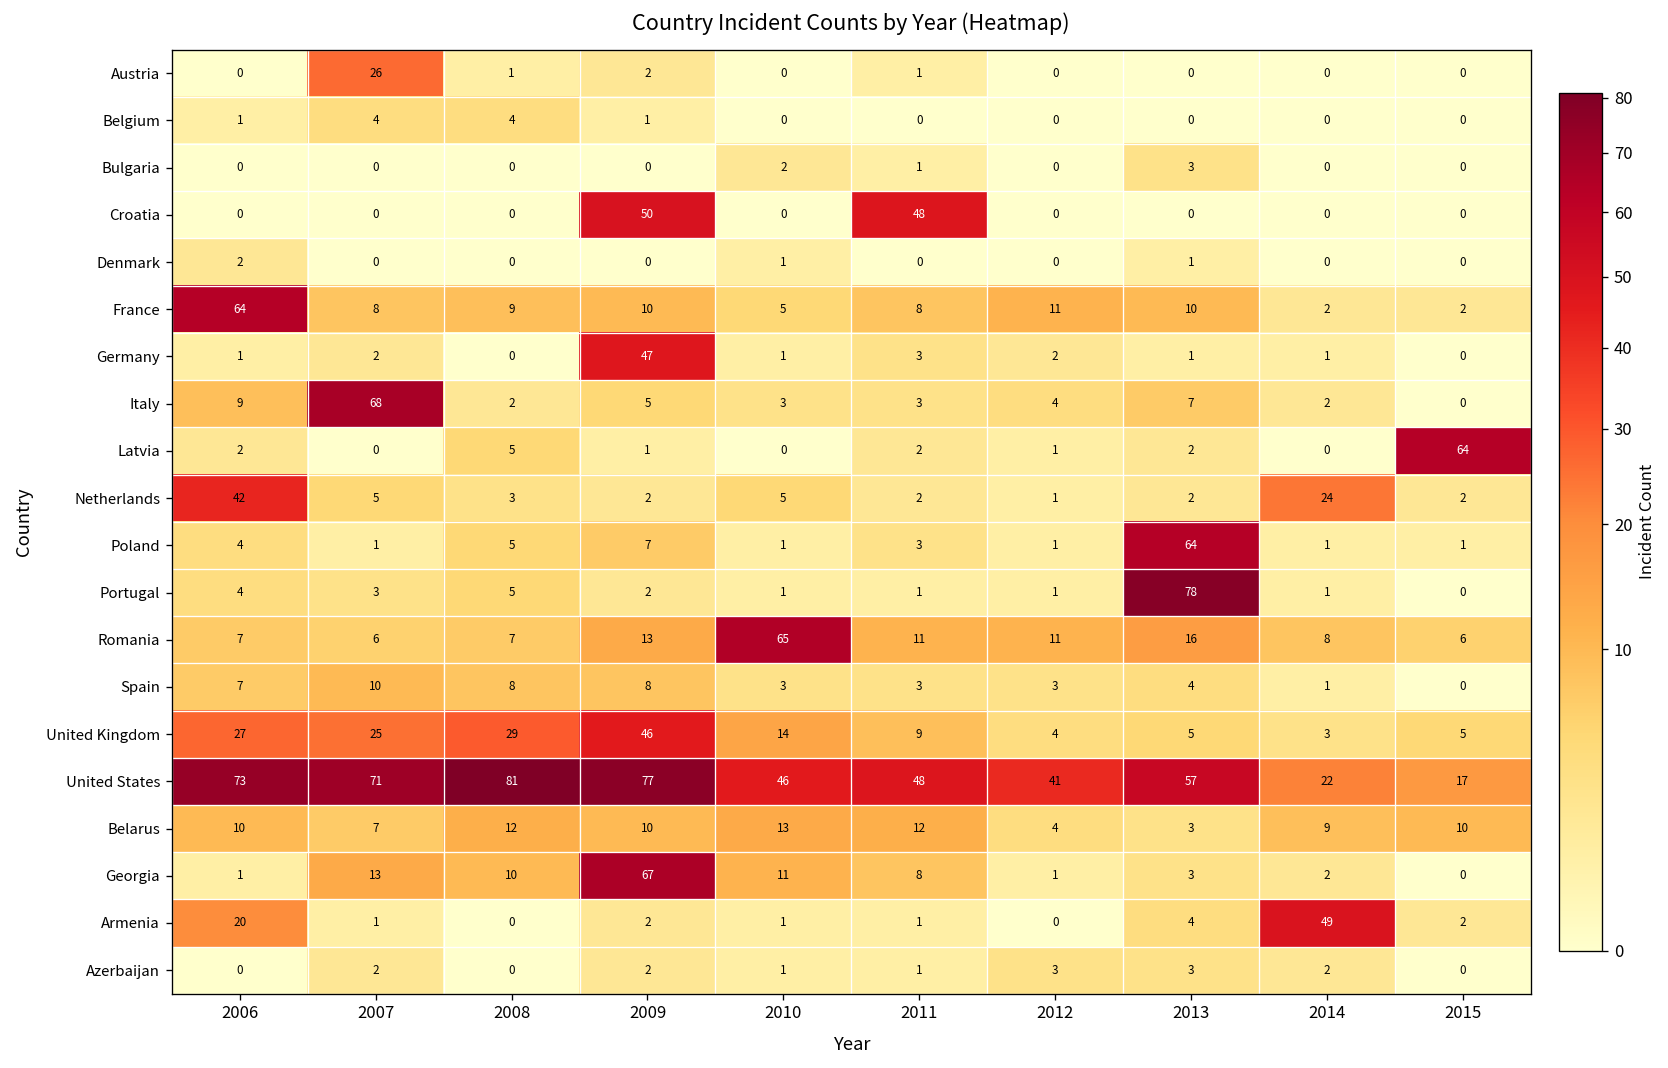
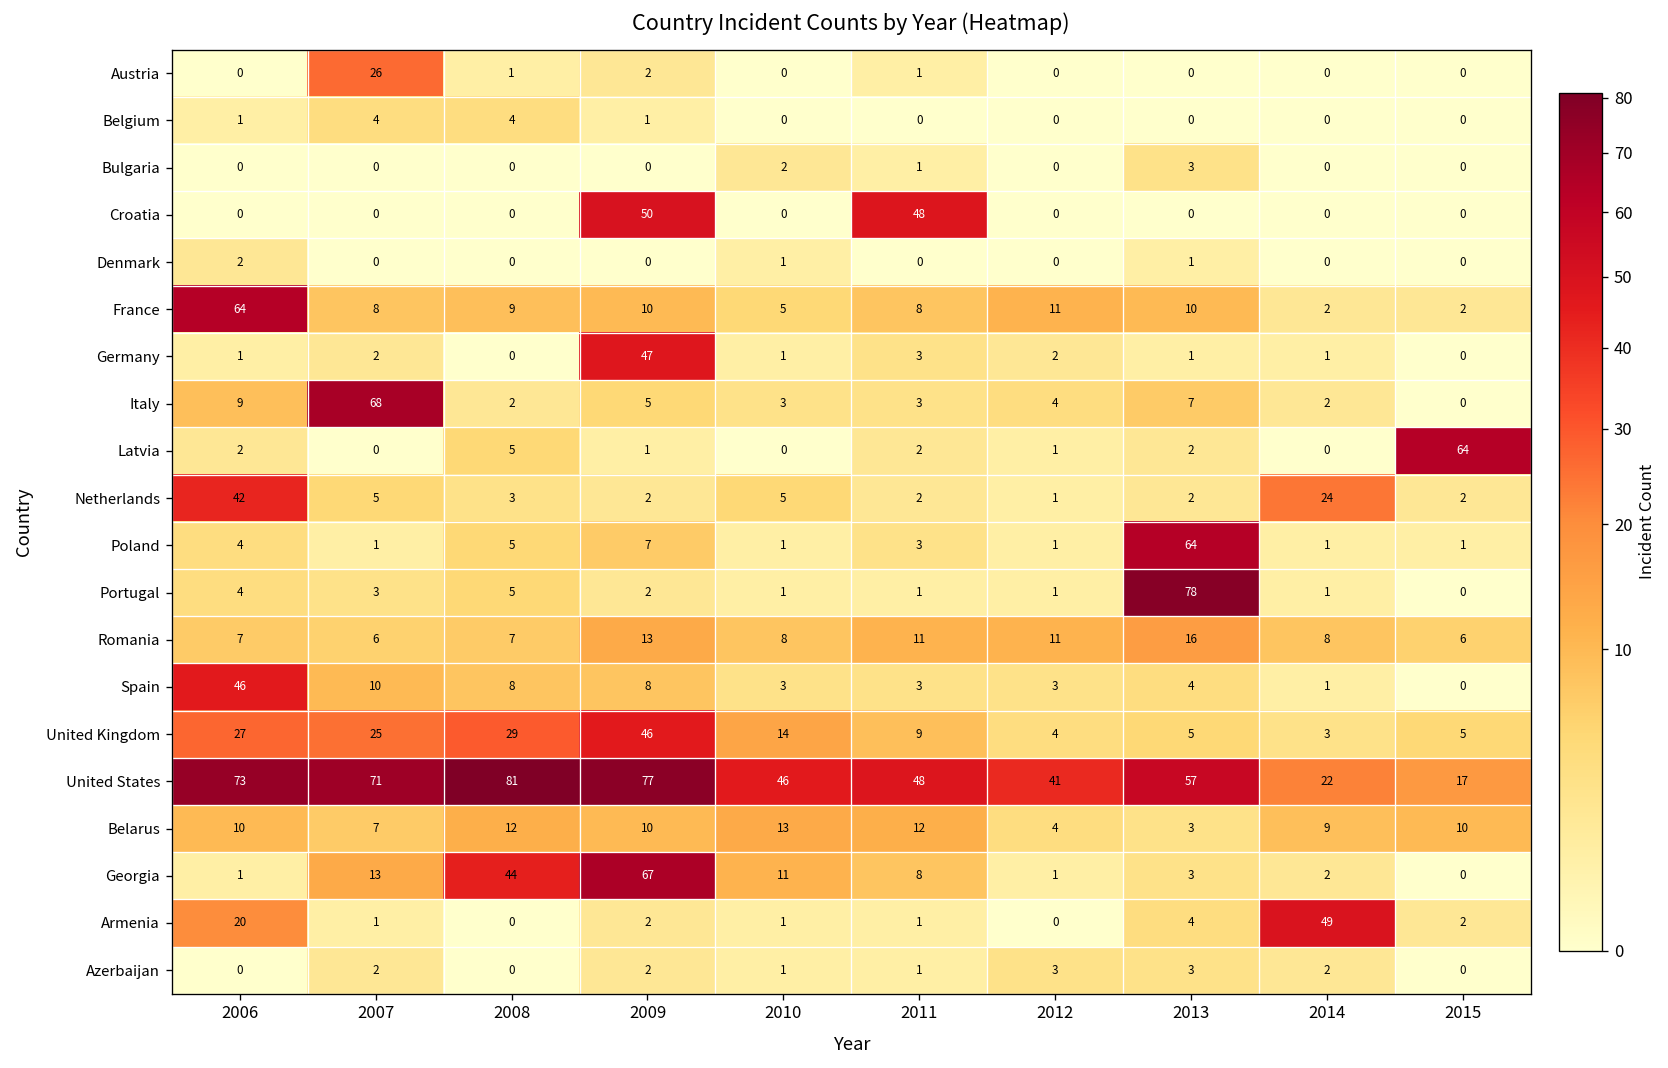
Romania, 2010: 65 -> 8
Spain, 2006: 7 -> 46
Georgia, 2008: 10 -> 44
